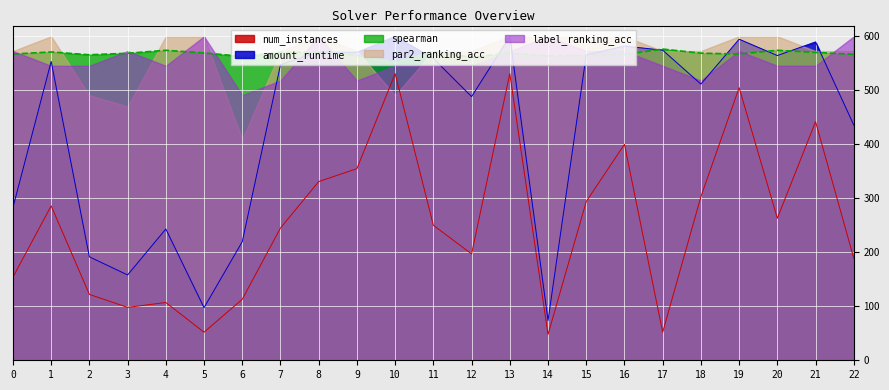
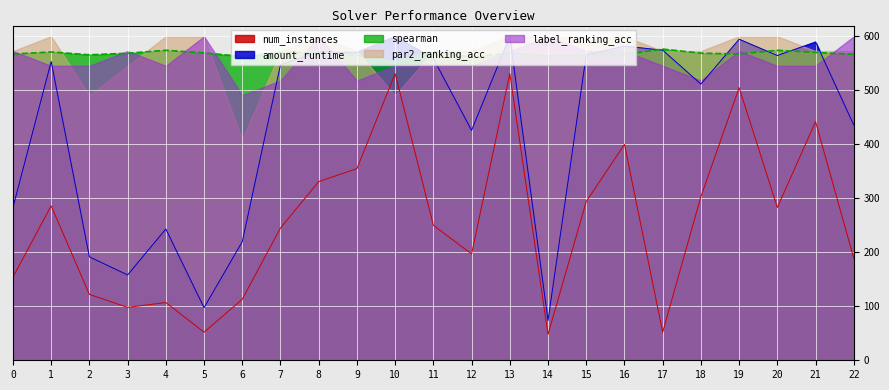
par2_ranking_acc, 3: 470 -> 550
amount_runtime, 12: 490 -> 430
num_instances, 20: 260 -> 280
